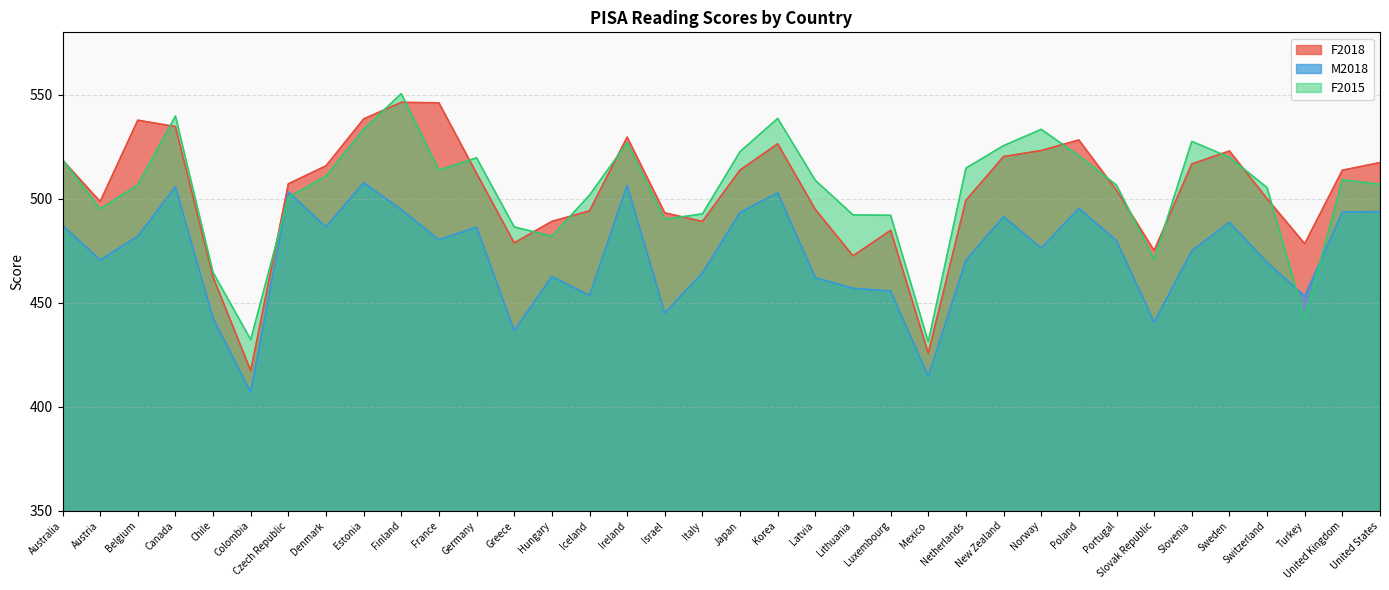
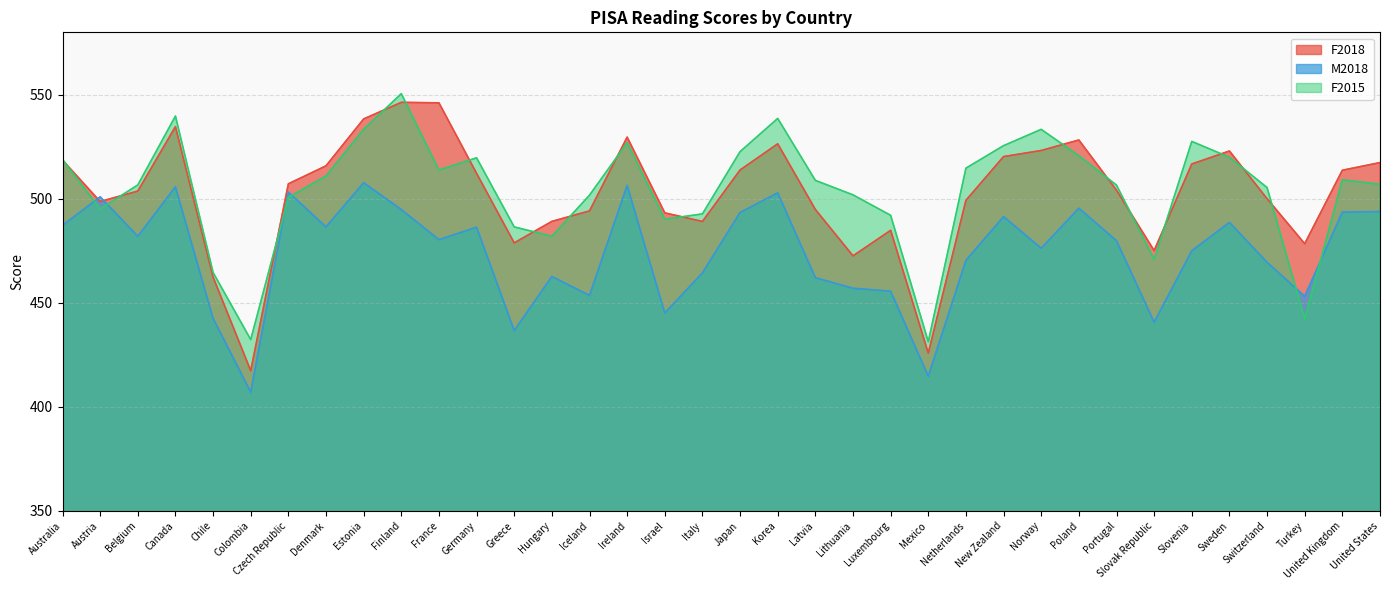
M2018, Austria: 471 -> 501
F2018, Belgium: 538 -> 504
F2015, Lithuania: 492 -> 502
